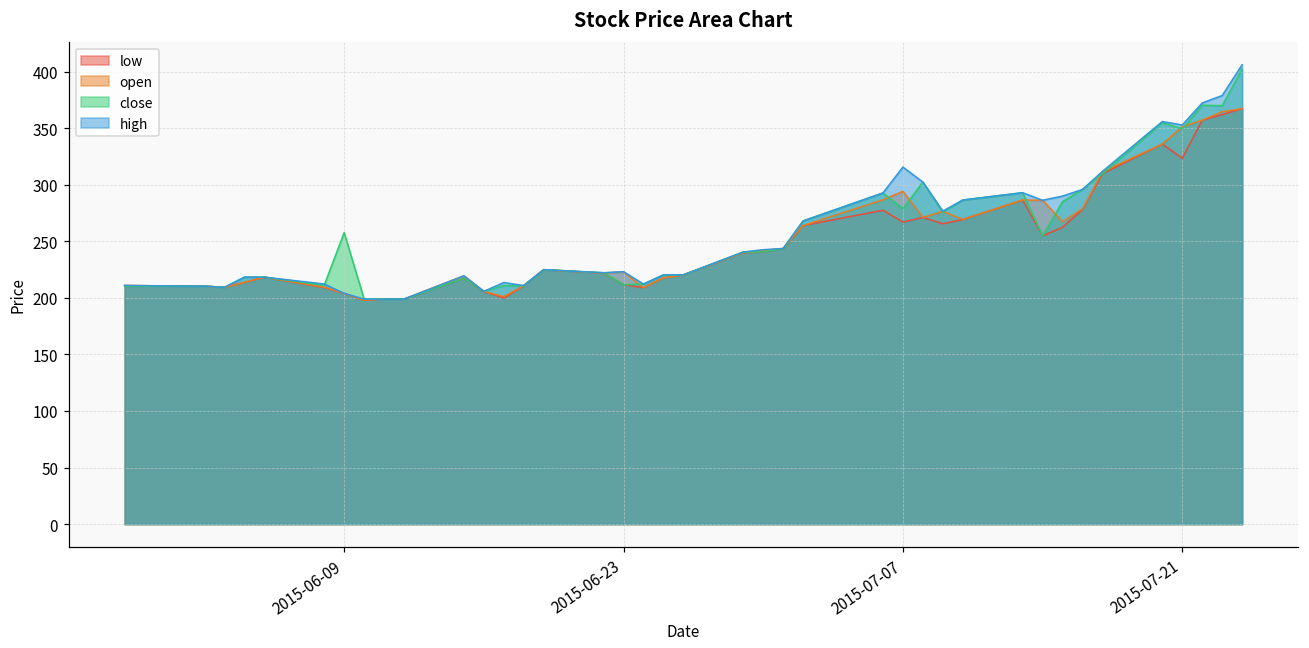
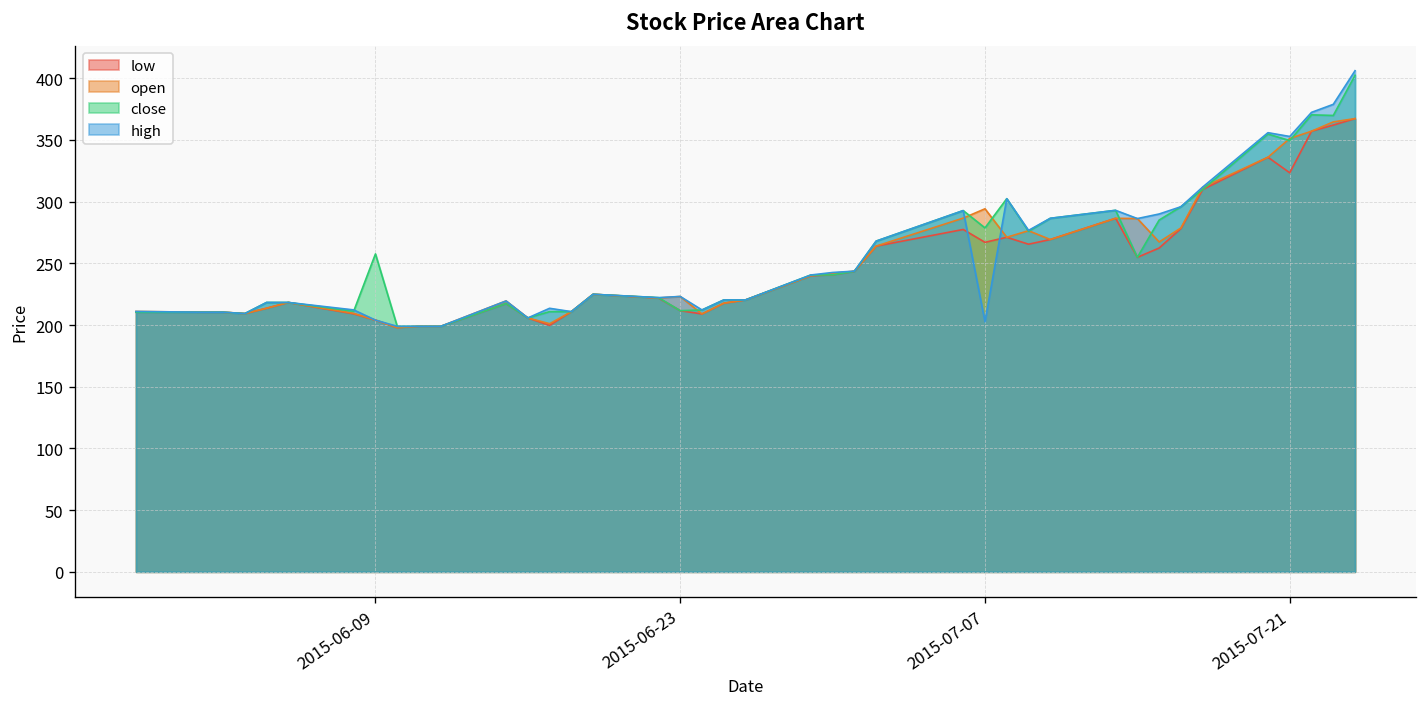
high, 2015-07-07: 316 -> 203
